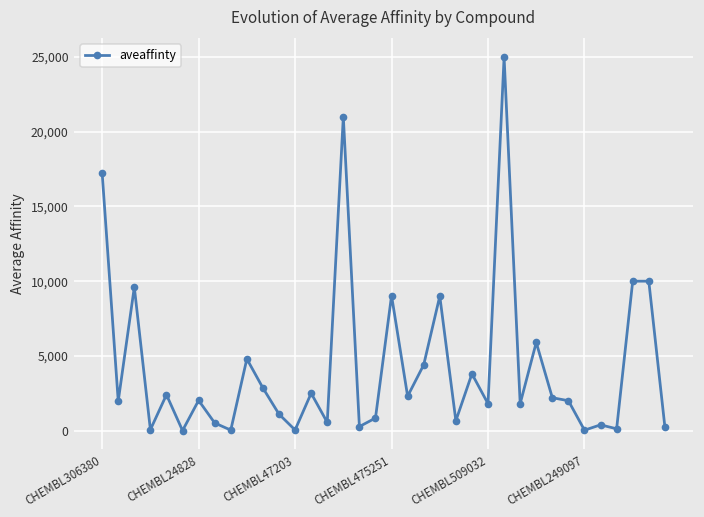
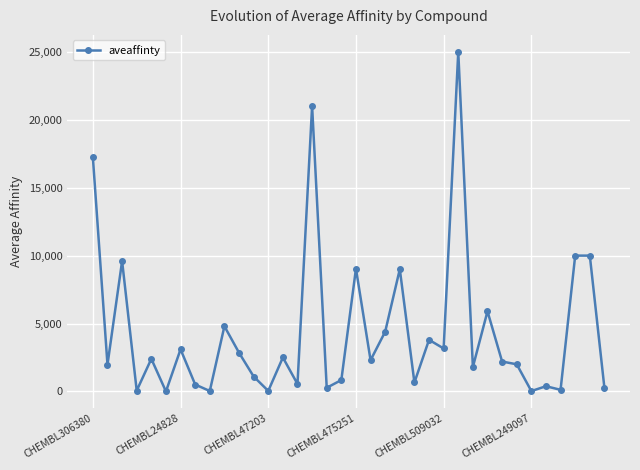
CHEMBL24828: 2,000 -> 3,100
CHEMBL509032: 1,800 -> 3,200
